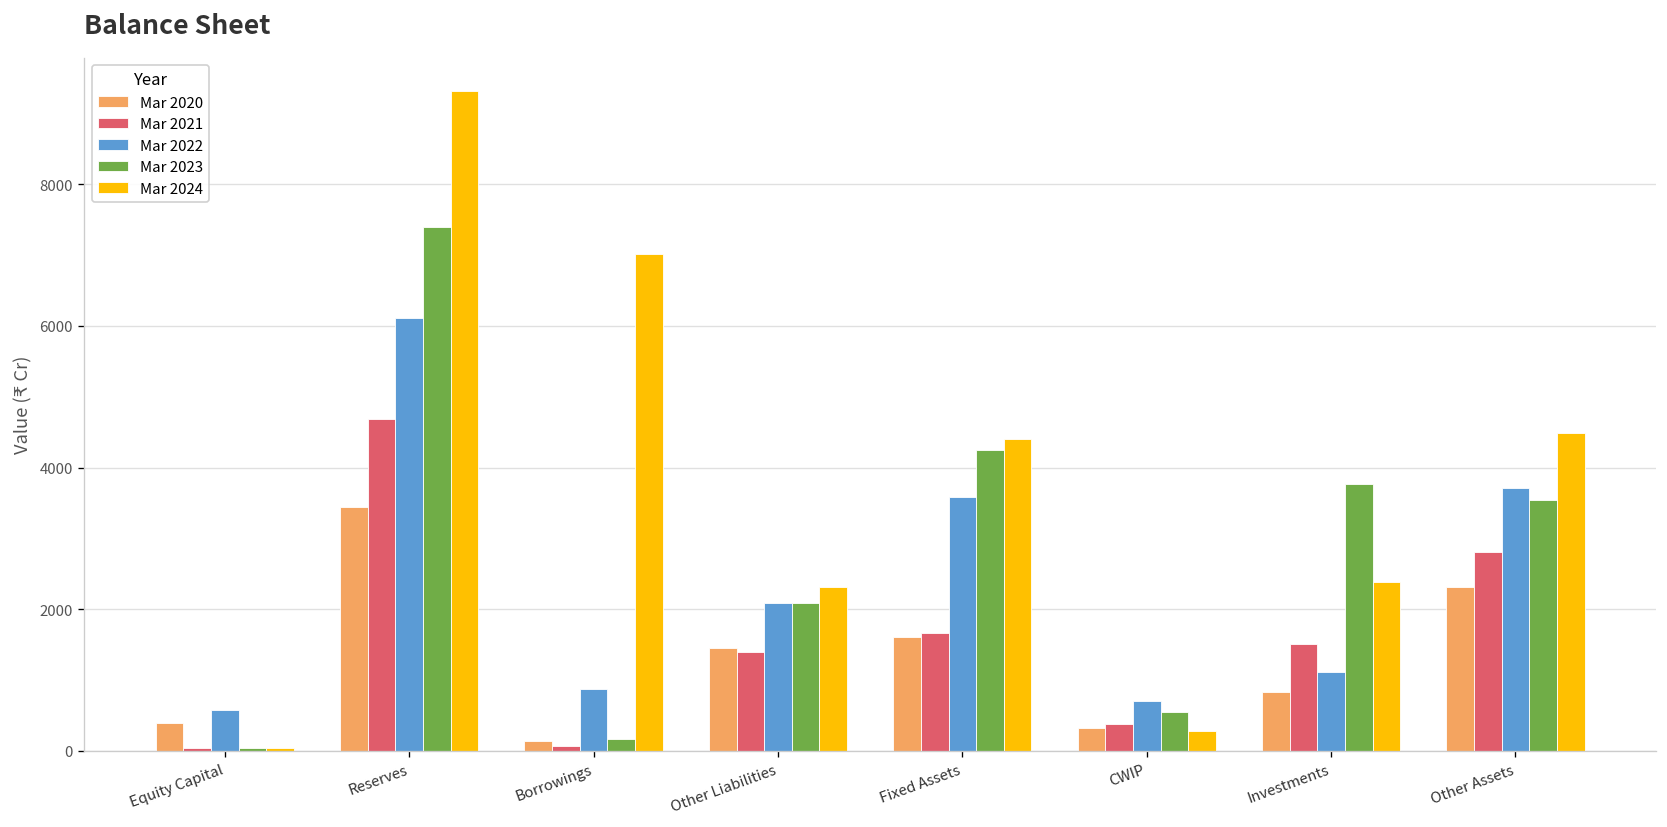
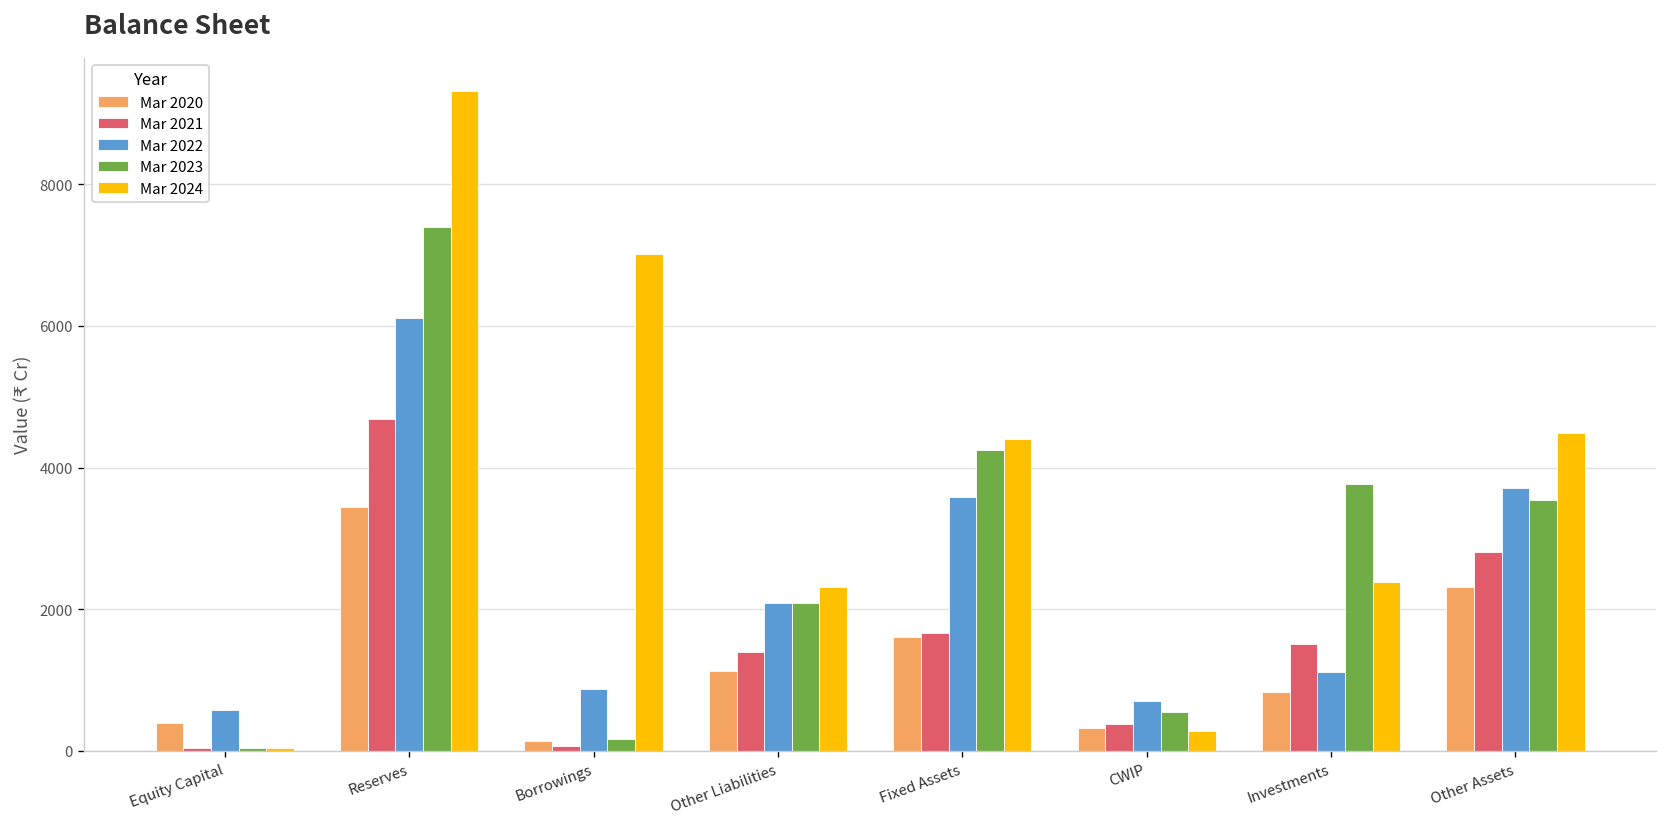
Mar 2020, Other Liabilities: 1400 -> 1100
